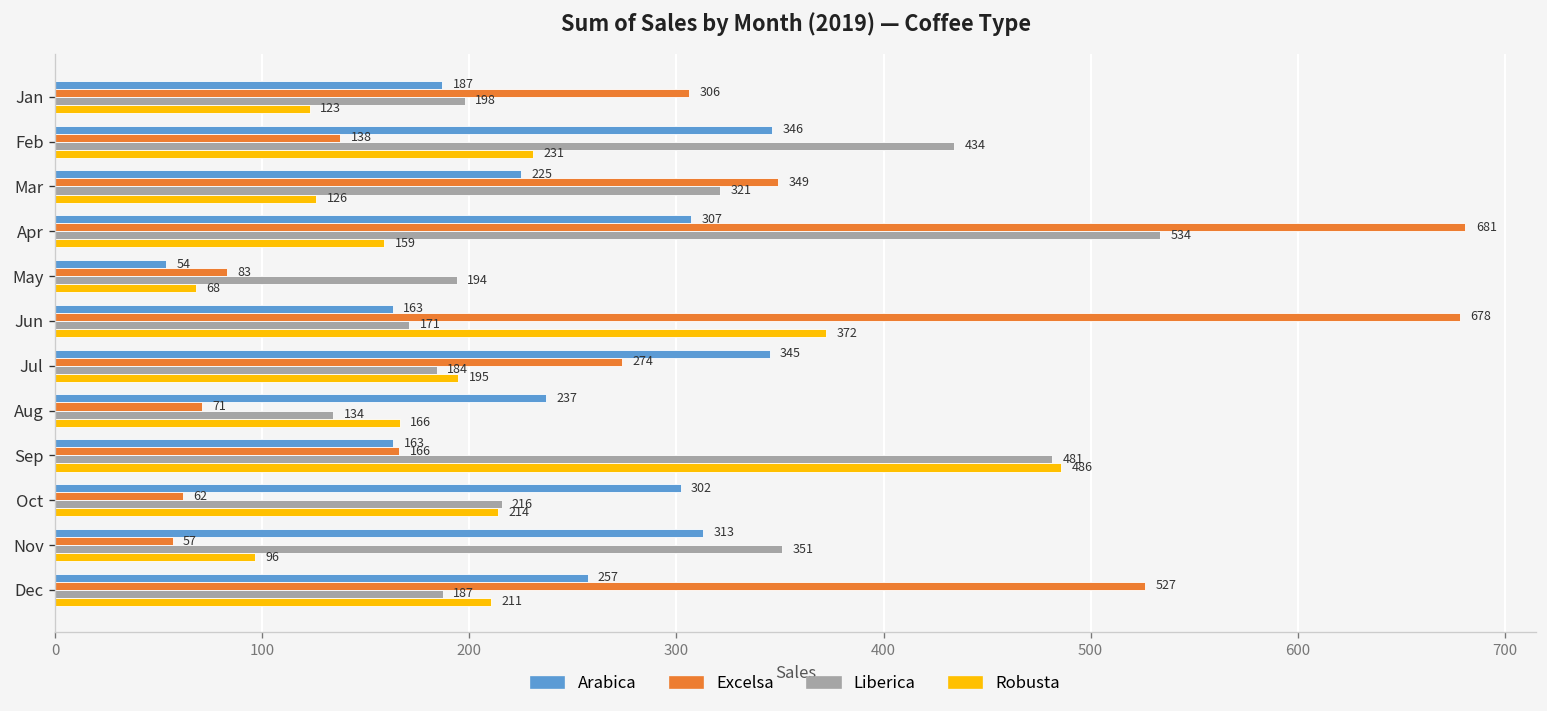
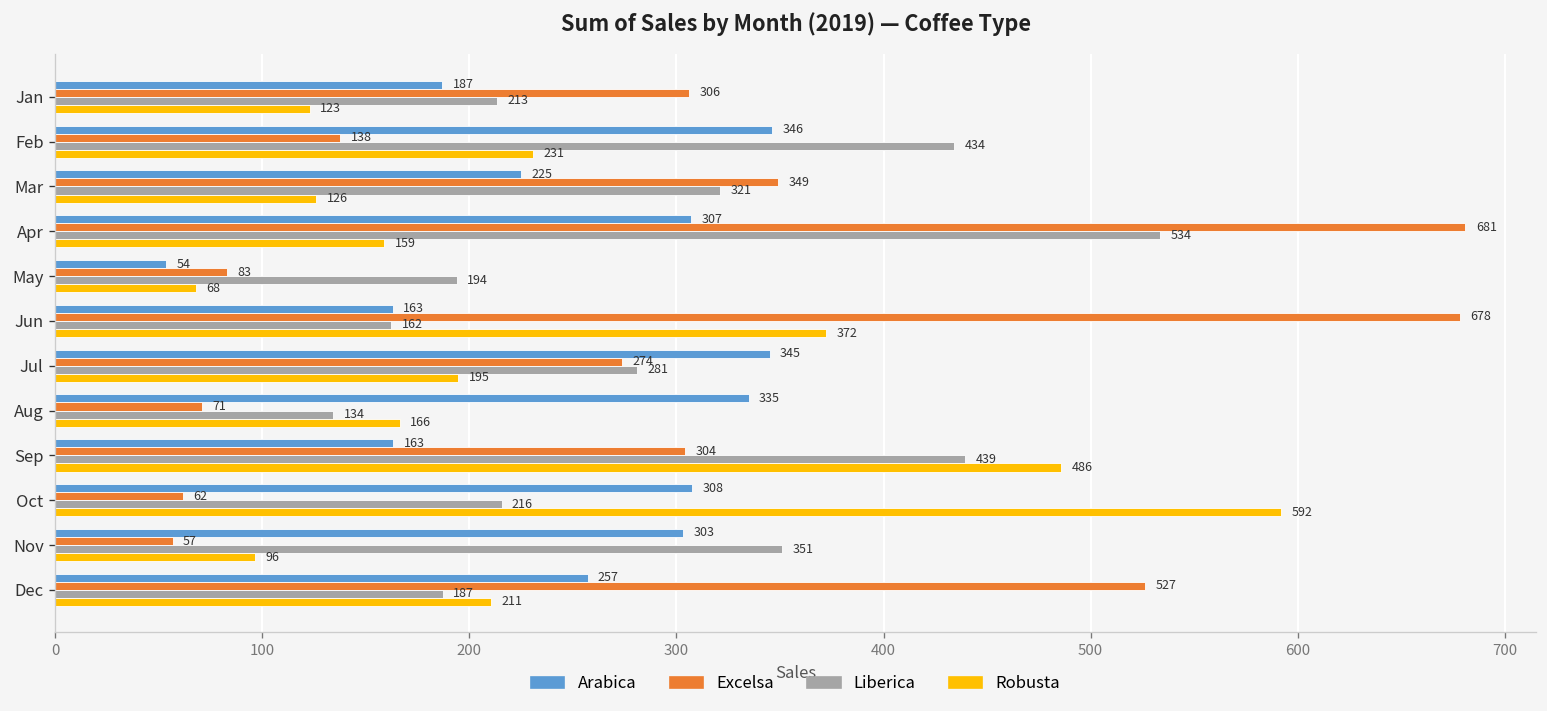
Liberica, Jan: 198 -> 213
Liberica, Jun: 171 -> 162
Liberica, Jul: 184 -> 281
Arabica, Aug: 237 -> 335
Excelsa, Sep: 166 -> 304
Liberica, Sep: 481 -> 439
Arabica, Oct: 302 -> 308
Robusta, Oct: 214 -> 592
Arabica, Nov: 313 -> 303
